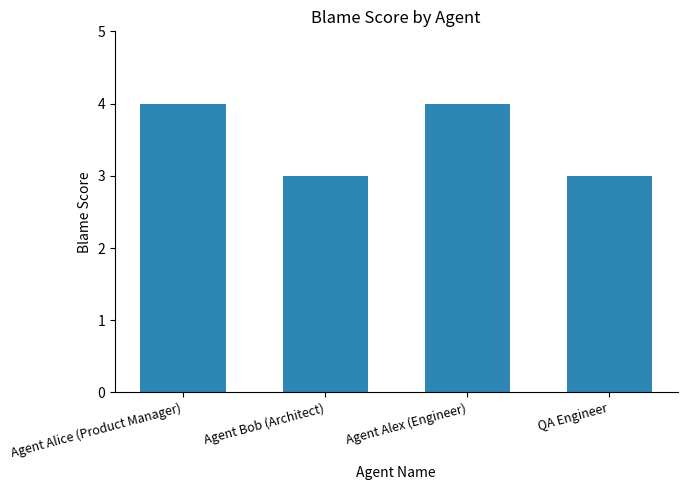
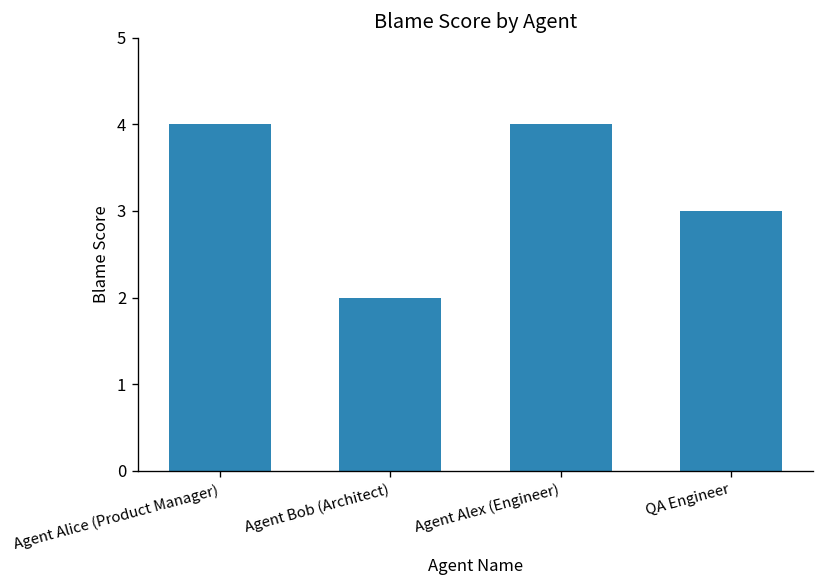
Agent Bob (Architect): 3 -> 2
